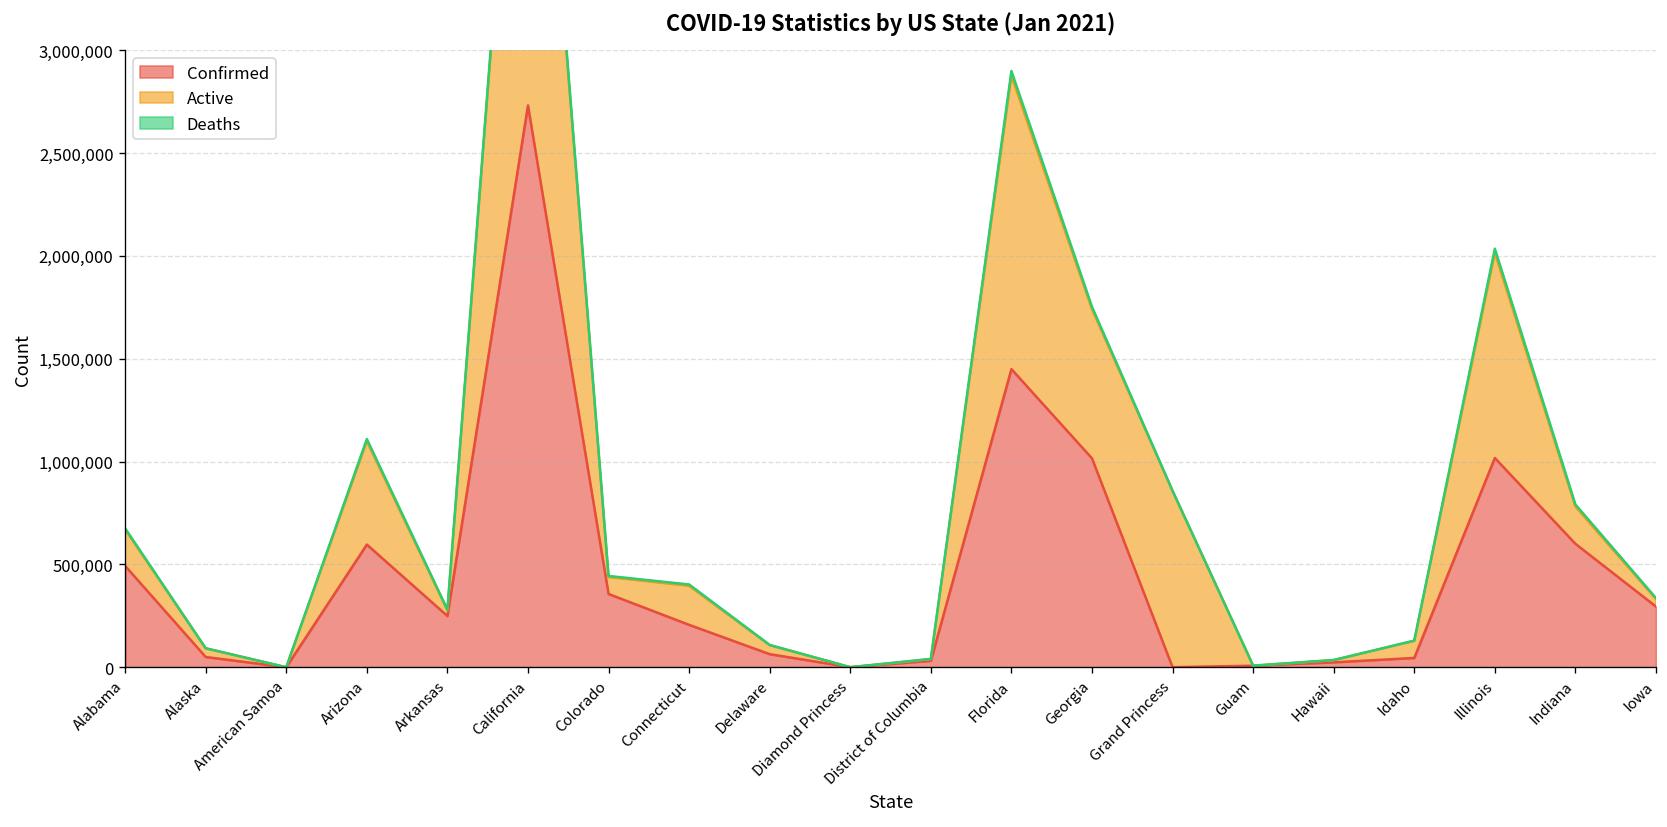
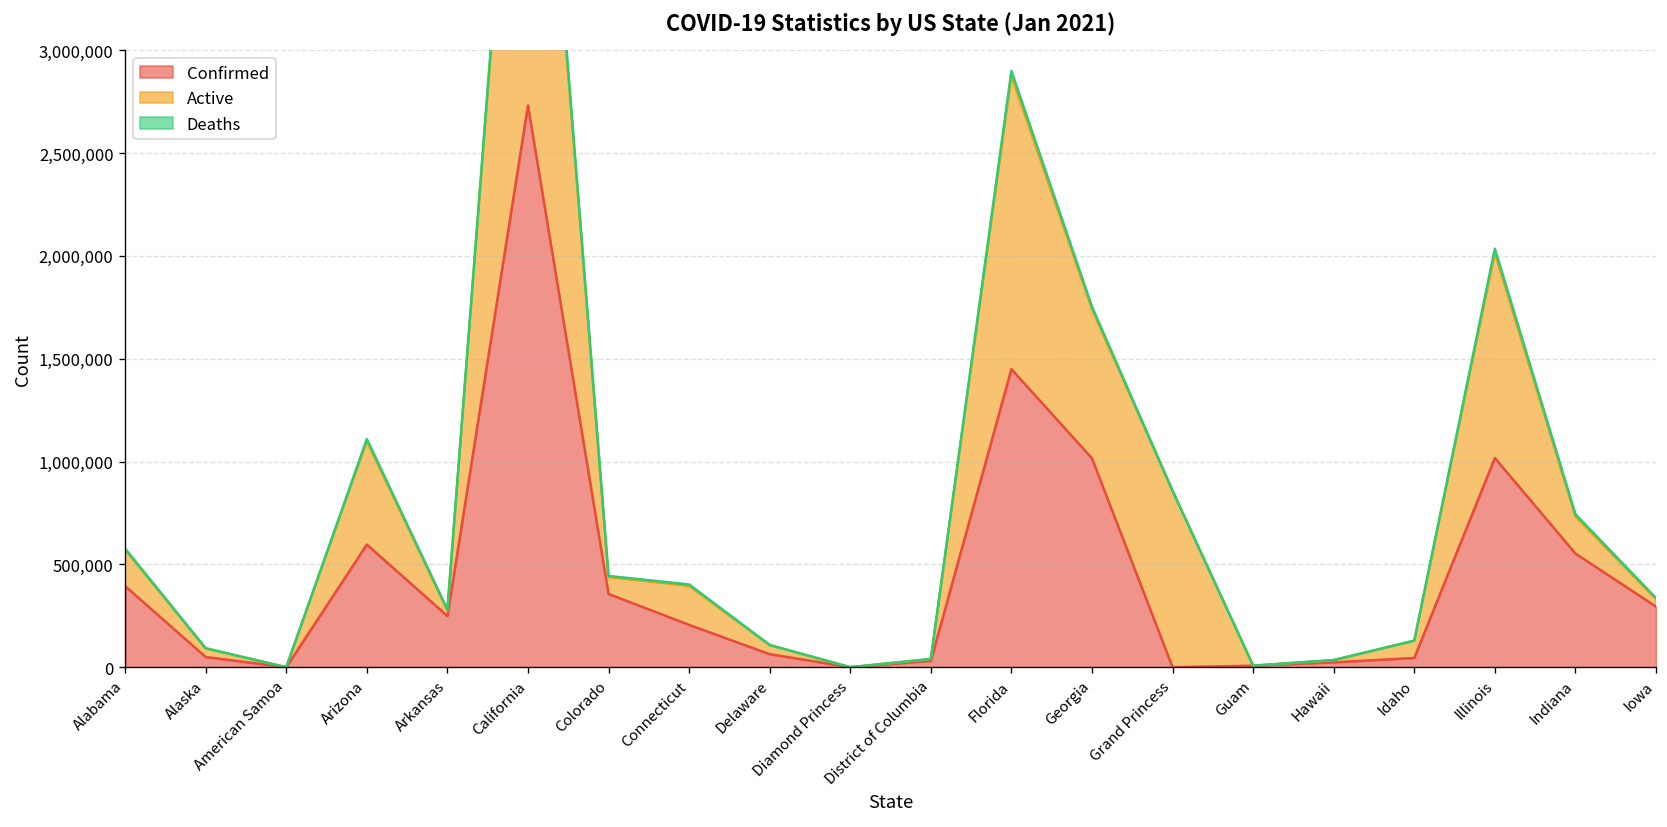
Confirmed, Alabama: 490,000 -> 390,000
Confirmed, Indiana: 600,000 -> 550,000
